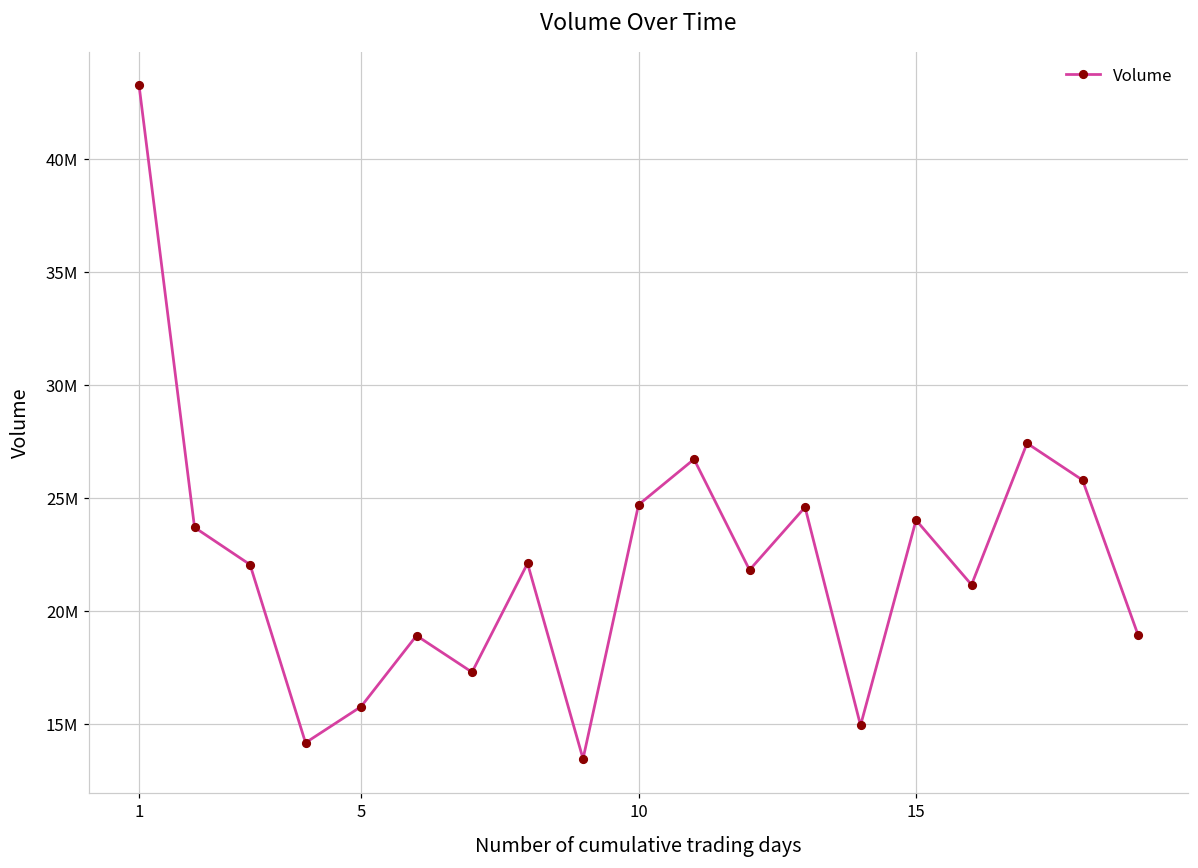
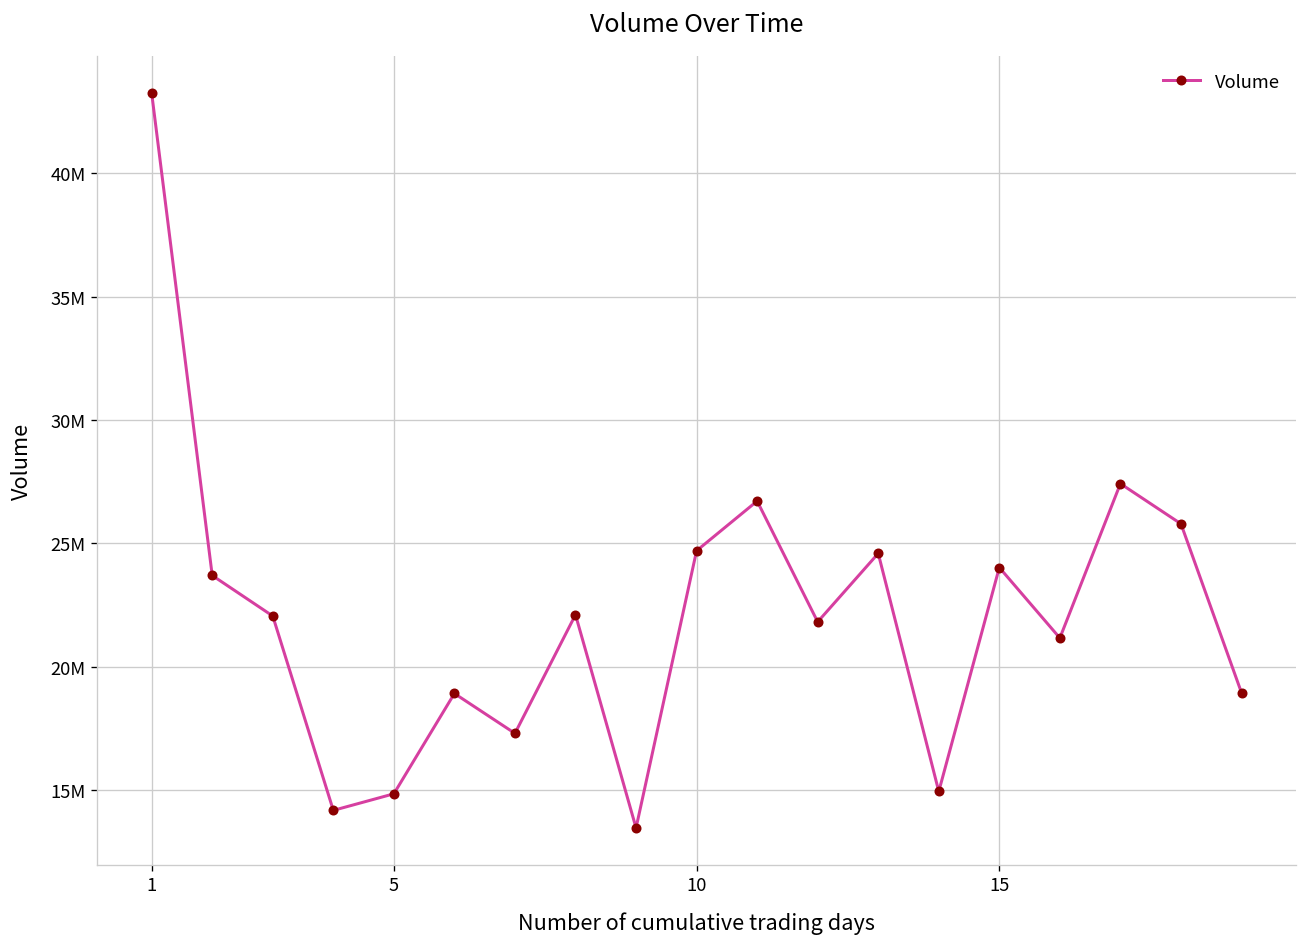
5: 15800000 -> 14800000
